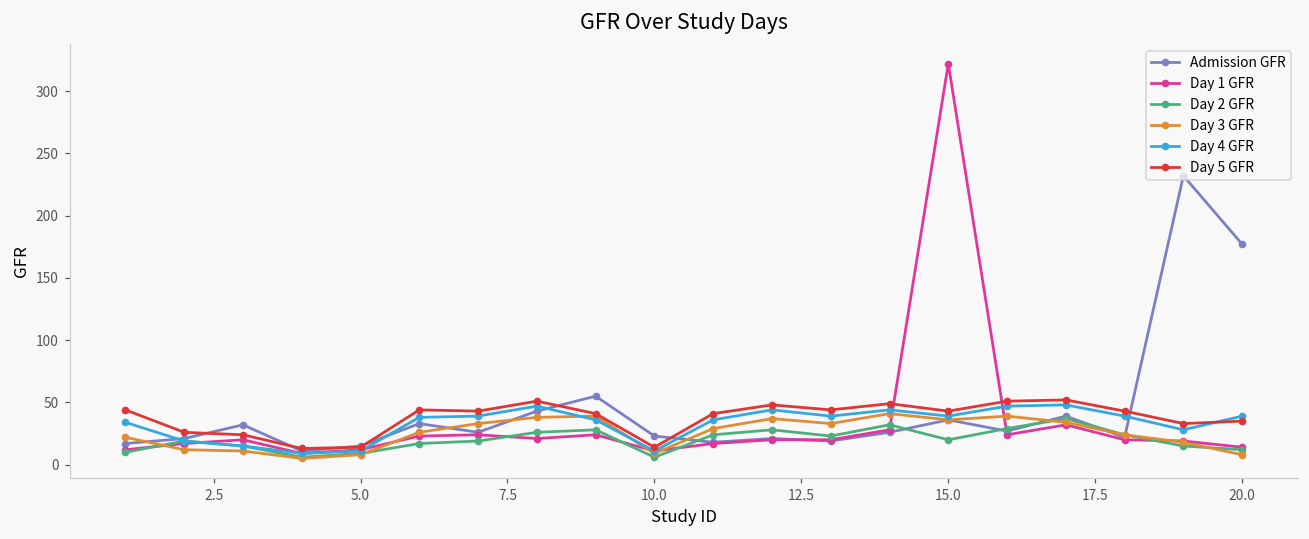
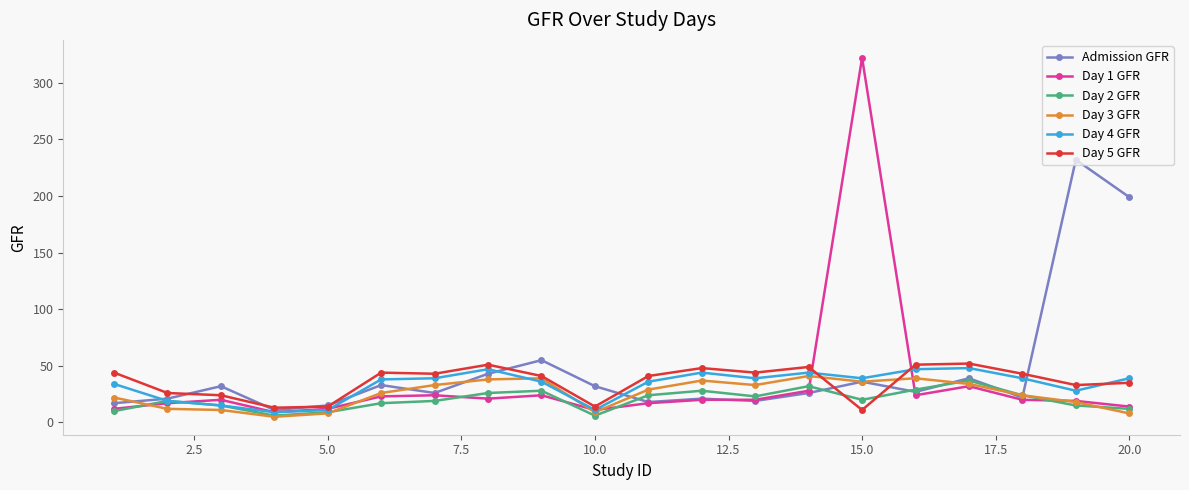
Admission GFR, 10.0: 23 -> 32
Day 5 GFR, 15.0: 43 -> 11
Admission GFR, 20.0: 177 -> 199
